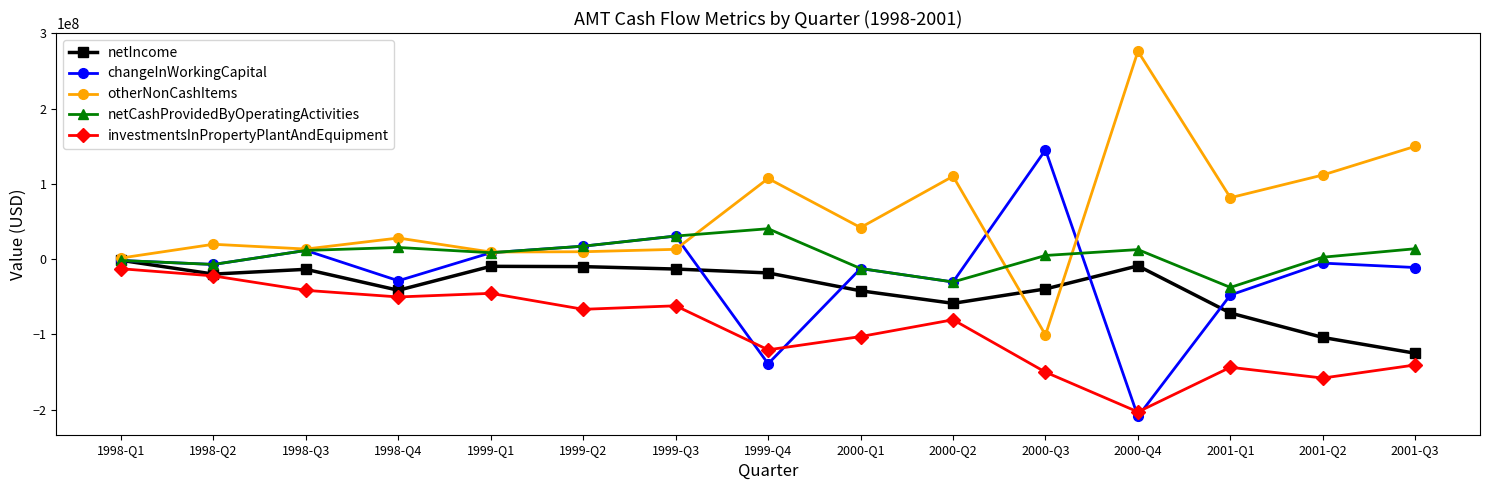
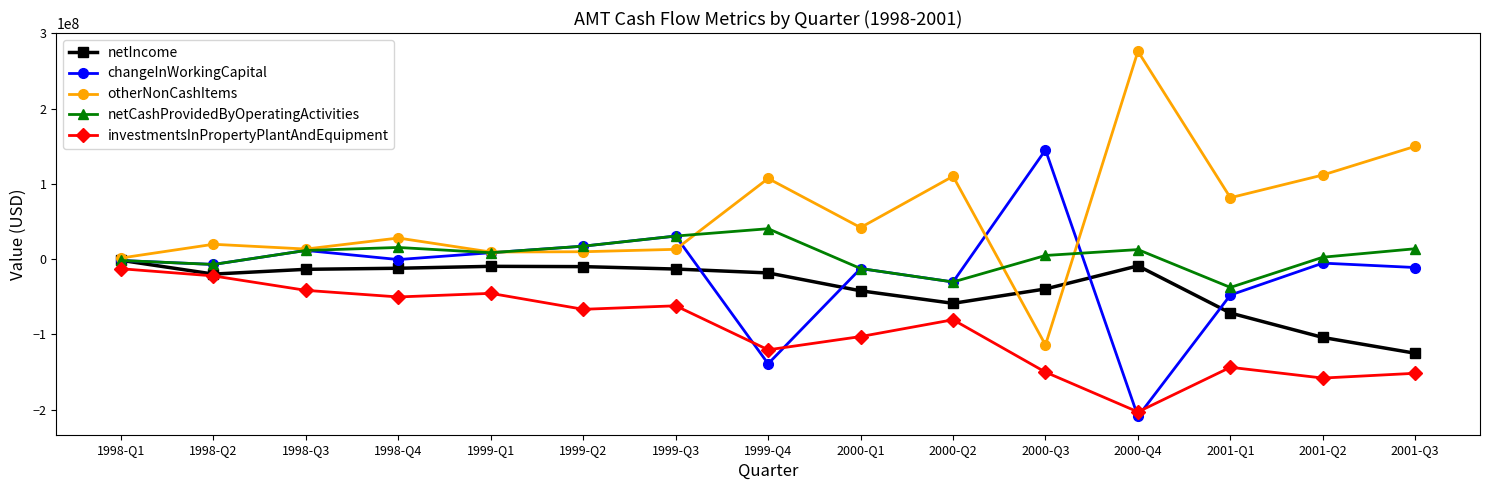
netIncome, 1998-Q4: -40000000 -> -10000000
changeInWorkingCapital, 1998-Q4: -30000000 -> 0
otherNonCashItems, 2000-Q3: -100000000 -> -110000000
investmentsInPropertyPlantAndEquipment, 2001-Q3: -140000000 -> -150000000
